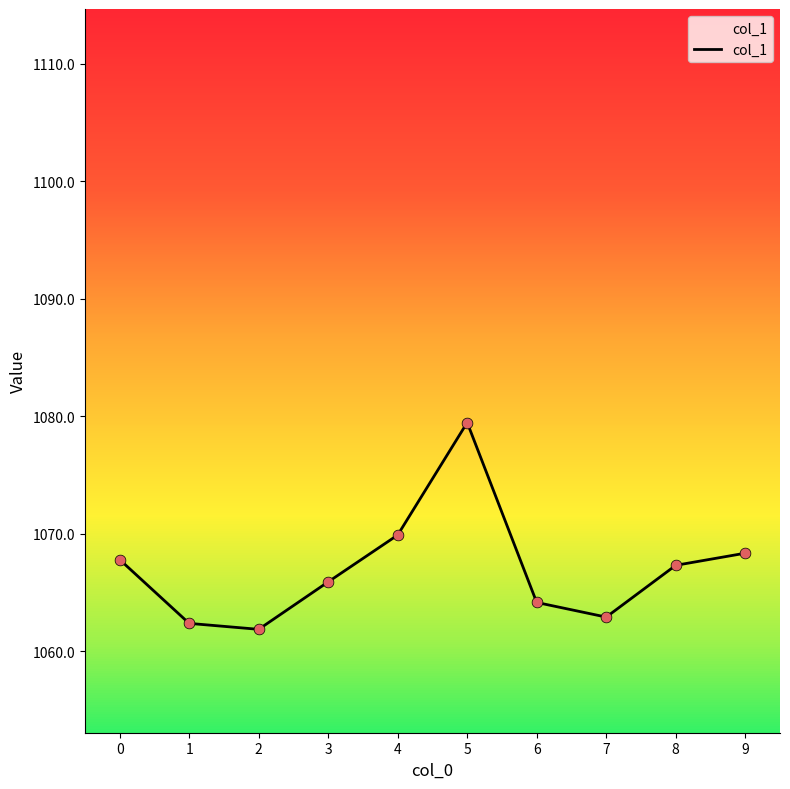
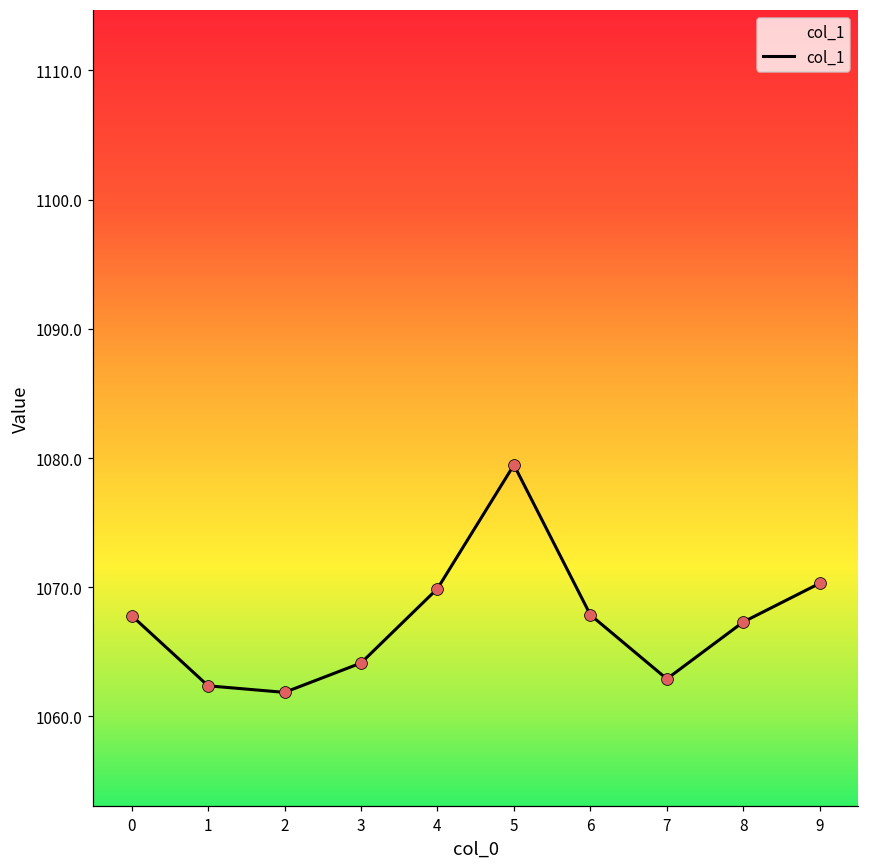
3: 1065.9 -> 1064.1
6: 1064.2 -> 1067.9
9: 1068.3 -> 1070.3
